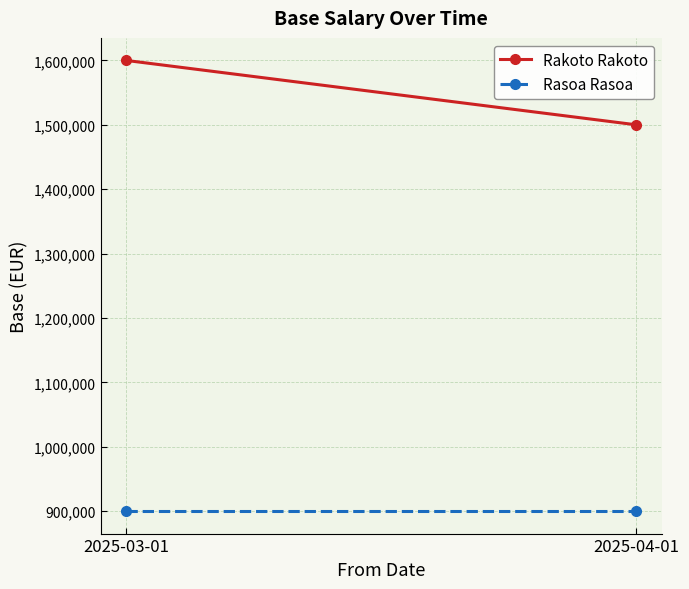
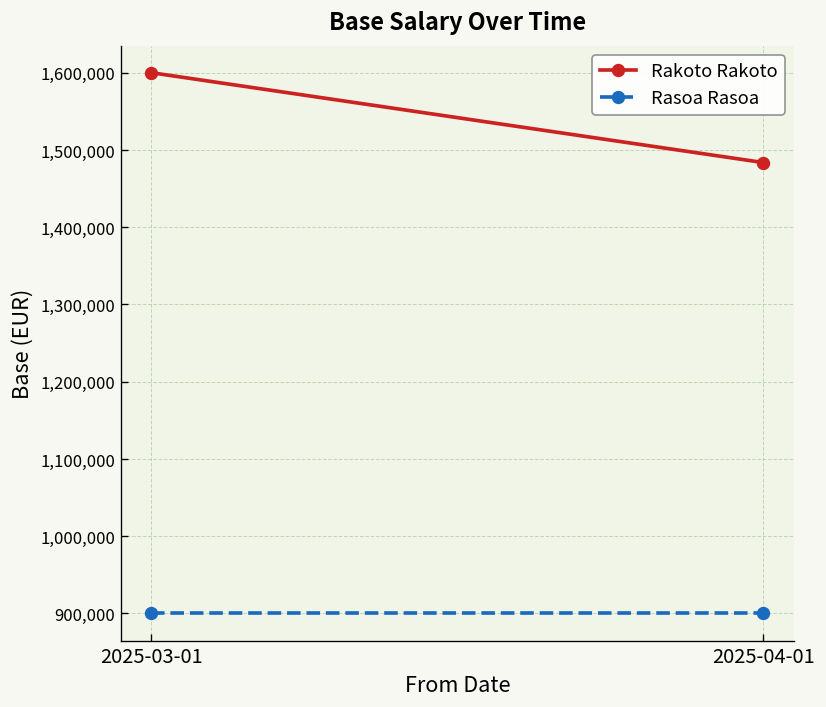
Rakoto Rakoto, 2025-04-01: 1,500,000 -> 1,480,000
